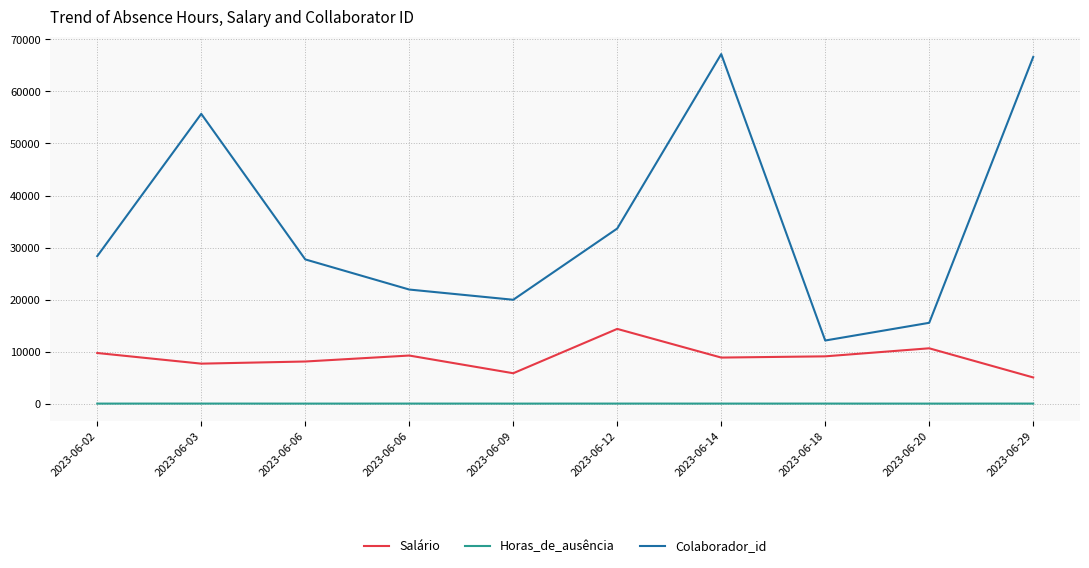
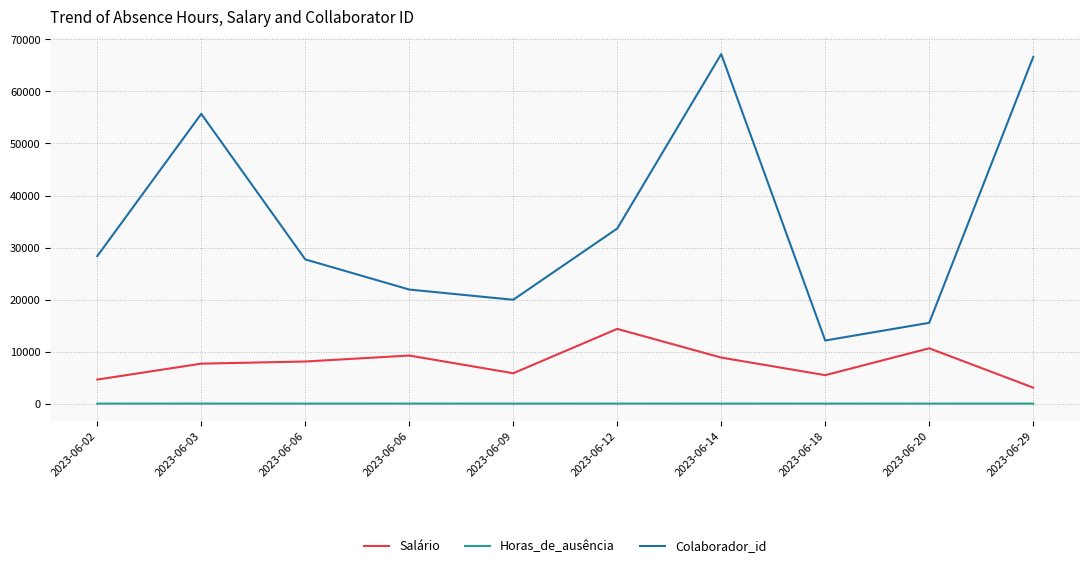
Salário, 2023-06-02: 10000 -> 5000
Salário, 2023-06-18: 9000 -> 5000
Salário, 2023-06-29: 5000 -> 3000
